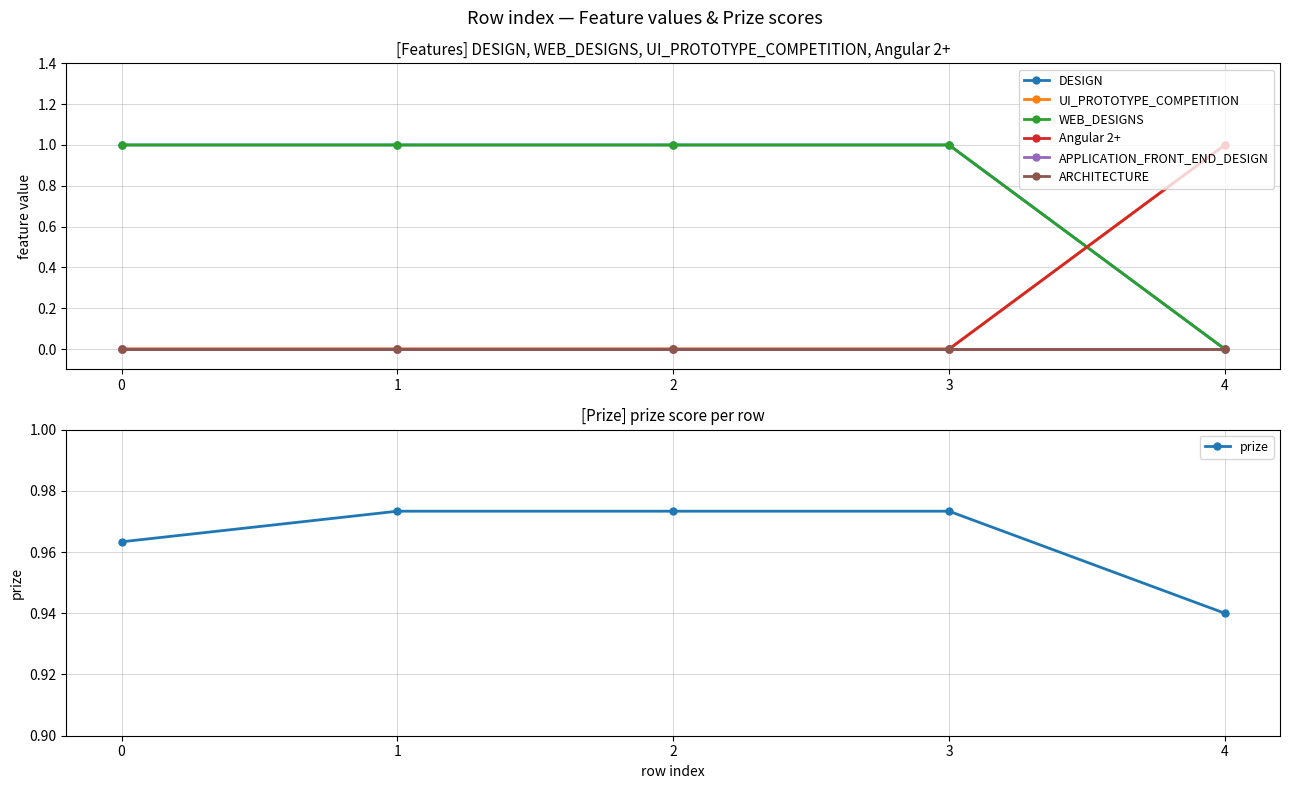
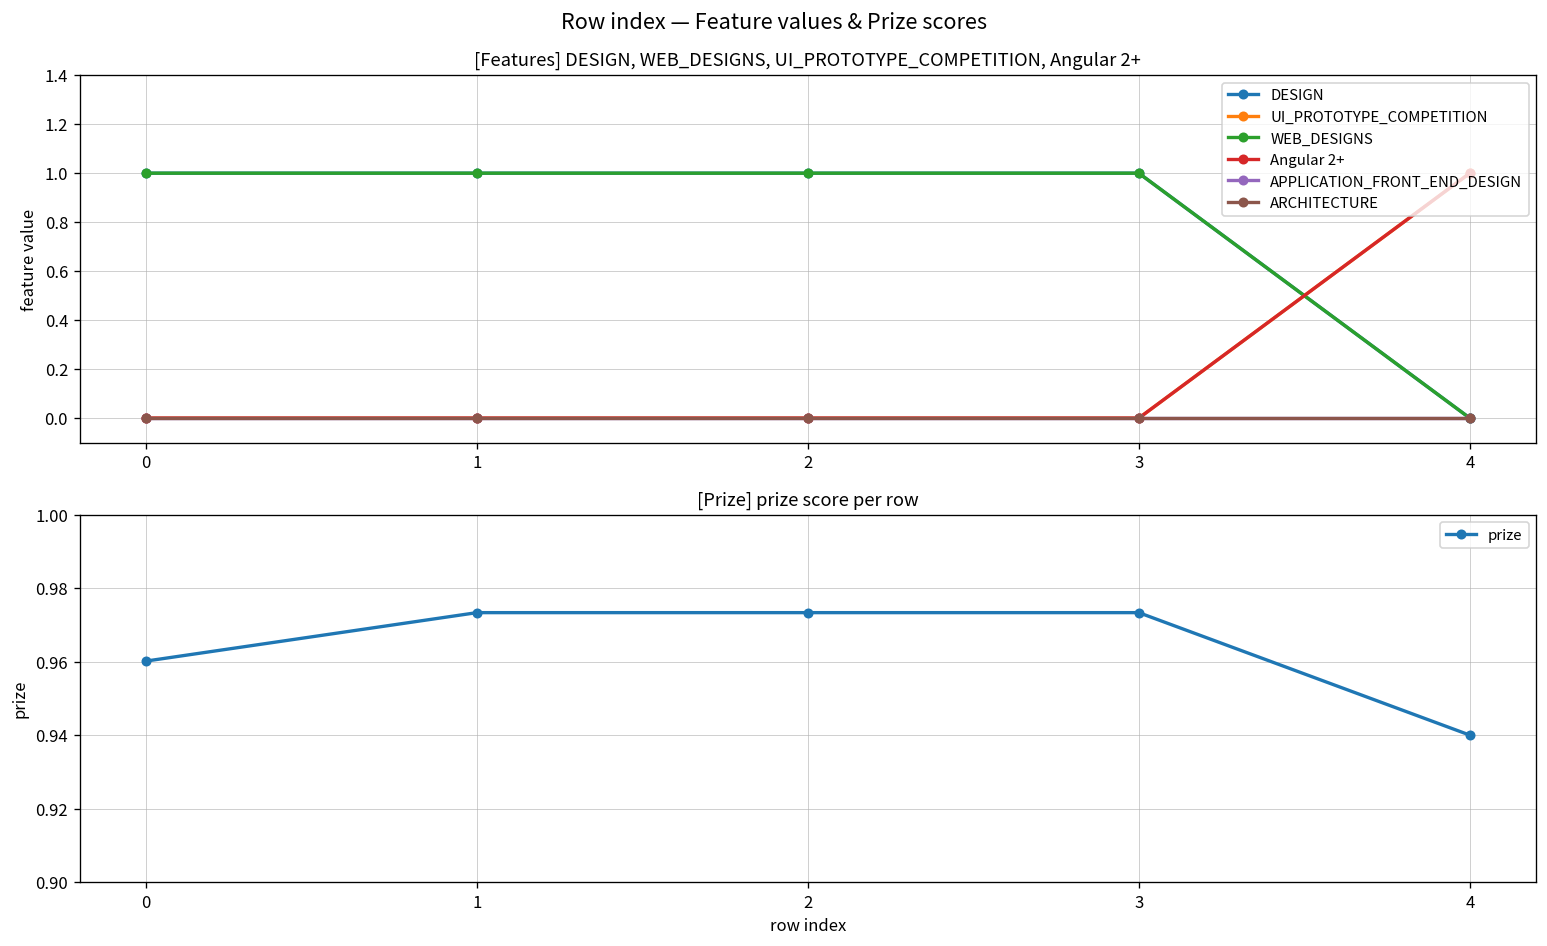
[Prize] prize score per row, 0: 0.963 -> 0.960
